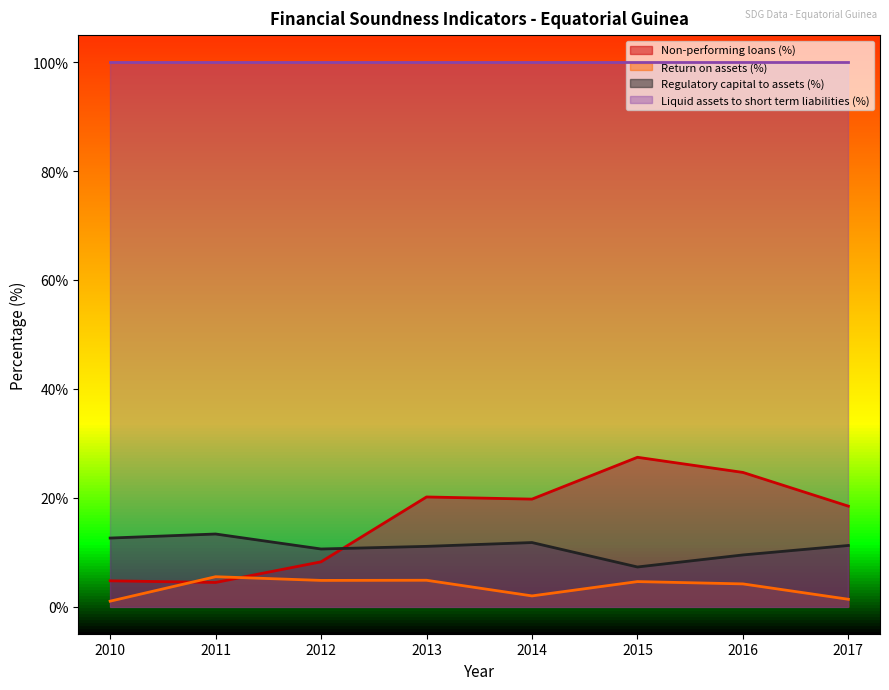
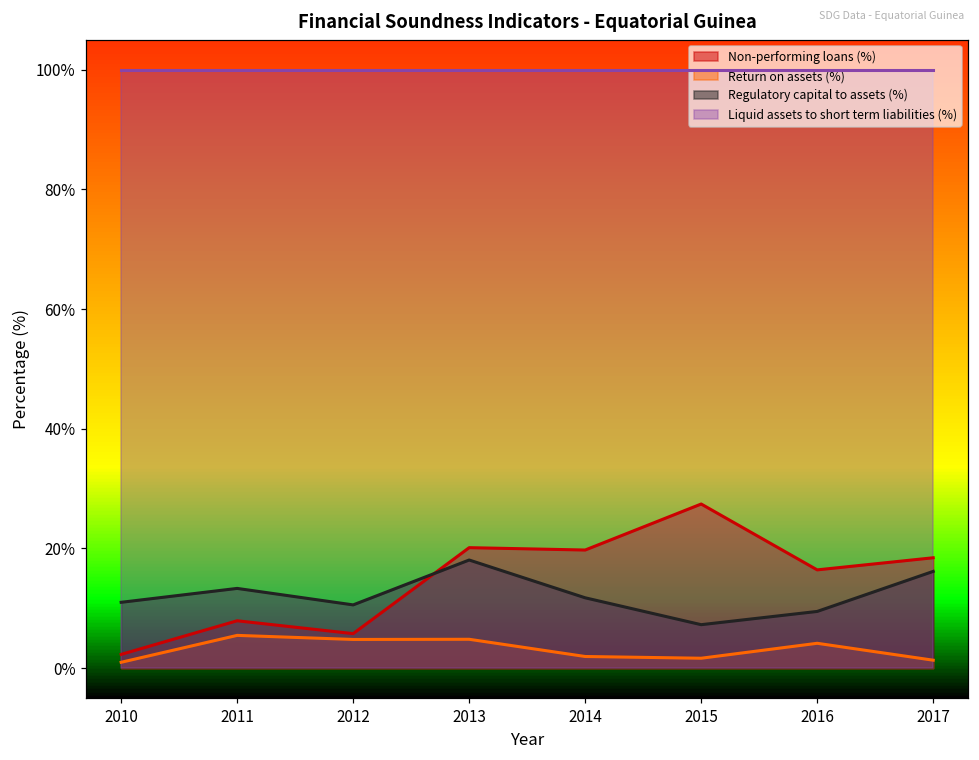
Non-performing loans (%), 2010: 5% -> 2%
Regulatory capital to assets (%), 2010: 13% -> 11%
Non-performing loans (%), 2011: 4% -> 8%
Non-performing loans (%), 2012: 8% -> 6%
Regulatory capital to assets (%), 2013: 11% -> 18%
Return on assets (%), 2015: 5% -> 2%
Non-performing loans (%), 2016: 25% -> 16%
Regulatory capital to assets (%), 2017: 11% -> 16%
